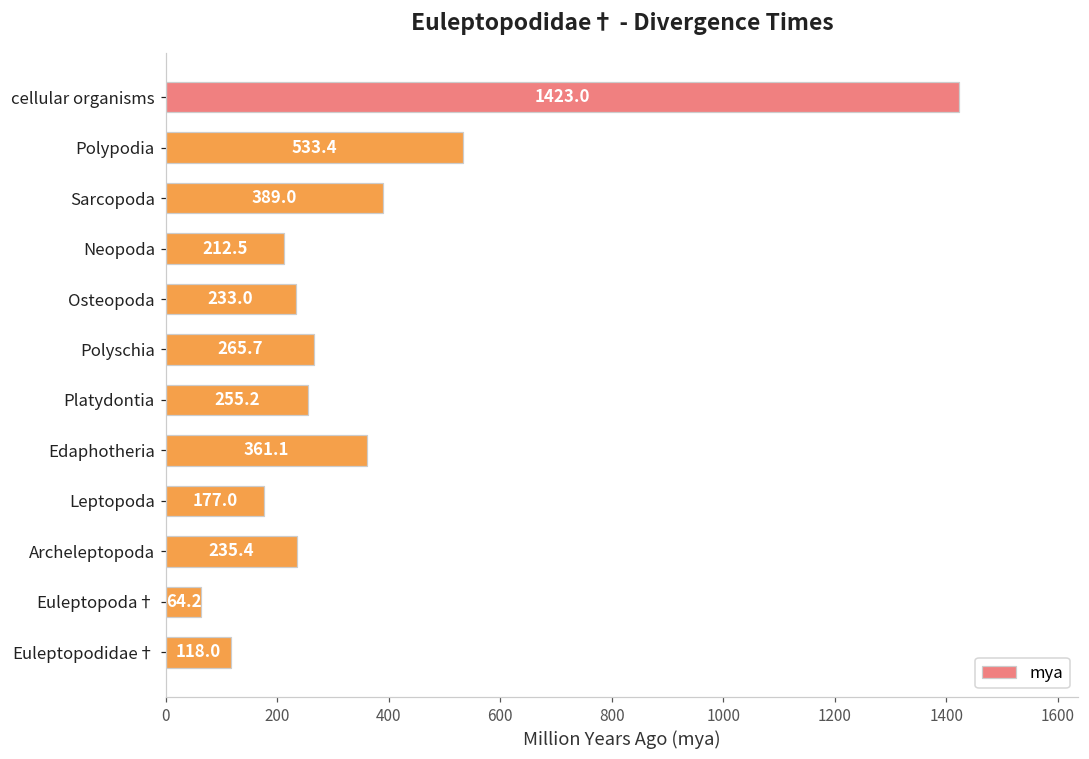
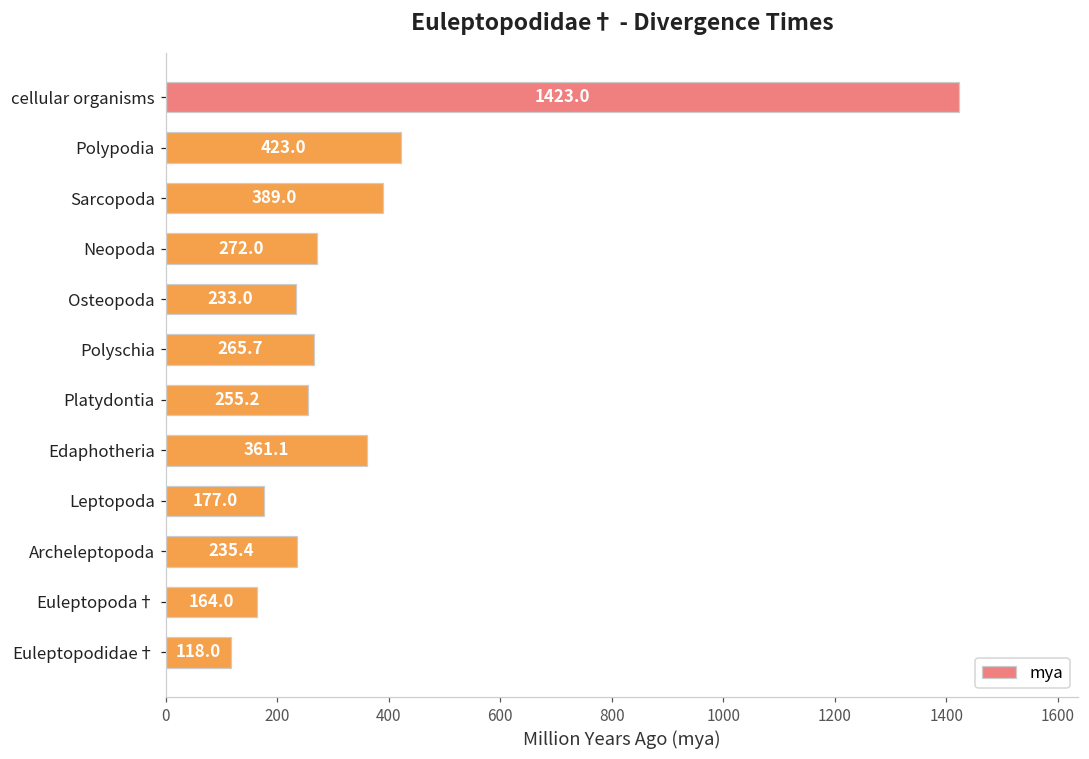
Polypodia: 533.4 -> 423.0
Neopoda: 212.5 -> 272.0
Euleptopoda†: 64.2 -> 164.0
